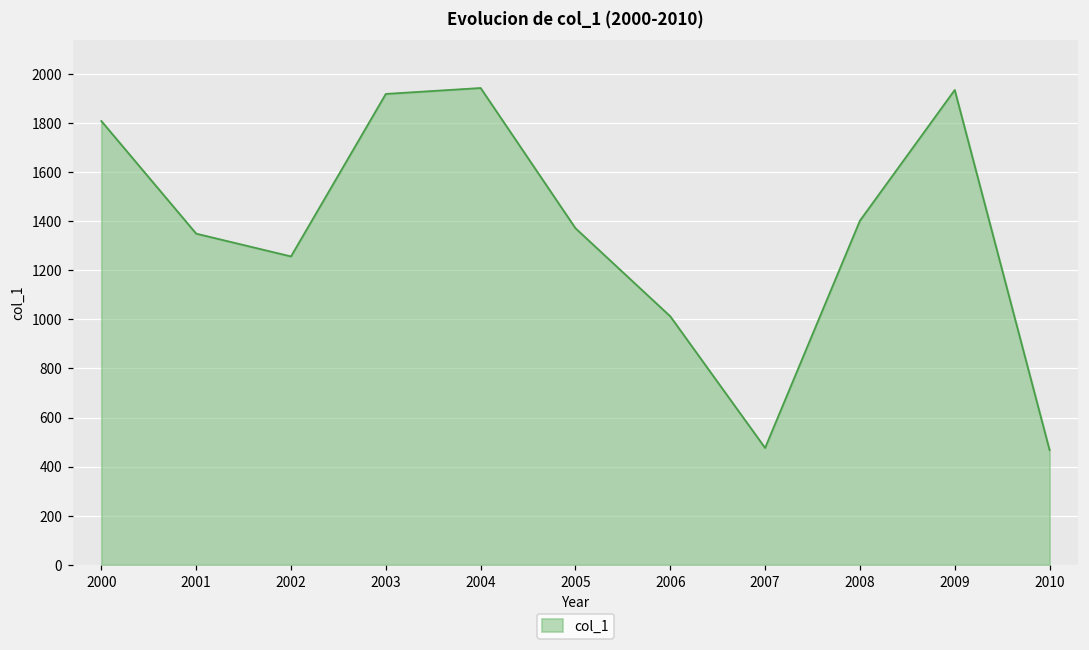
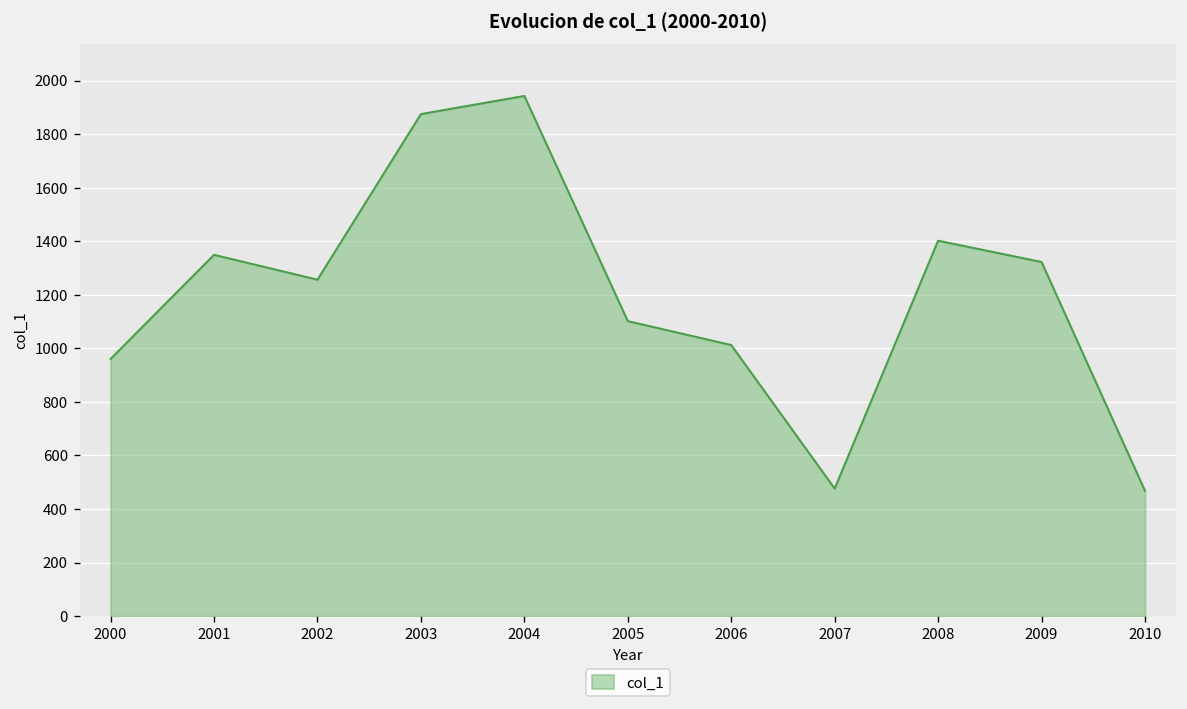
2000: 1810 -> 960
2003: 1920 -> 1870
2005: 1370 -> 1100
2009: 1930 -> 1320
